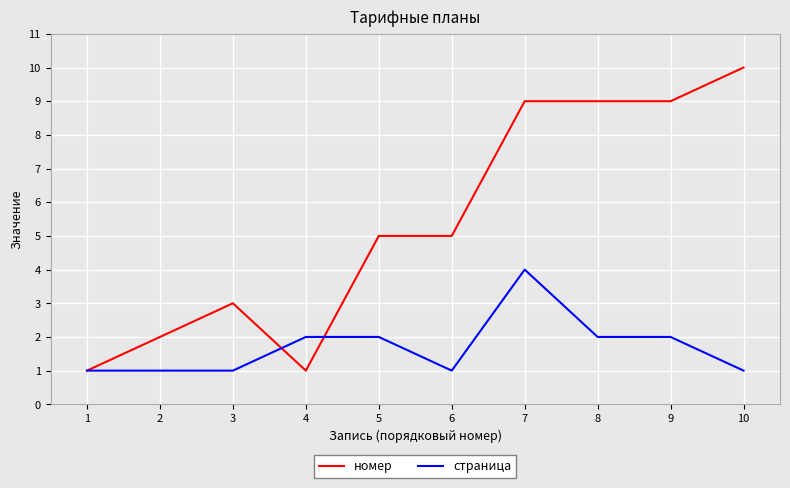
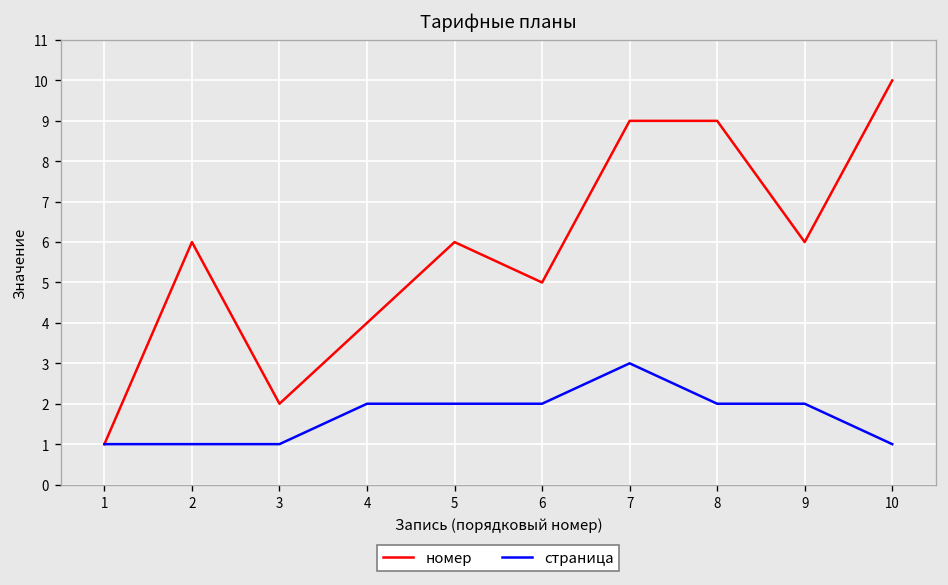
номер, 2: 2 -> 6
номер, 3: 3 -> 2
номер, 4: 1 -> 4
номер, 5: 5 -> 6
страница, 6: 1 -> 2
страница, 7: 4 -> 3
номер, 9: 9 -> 6
